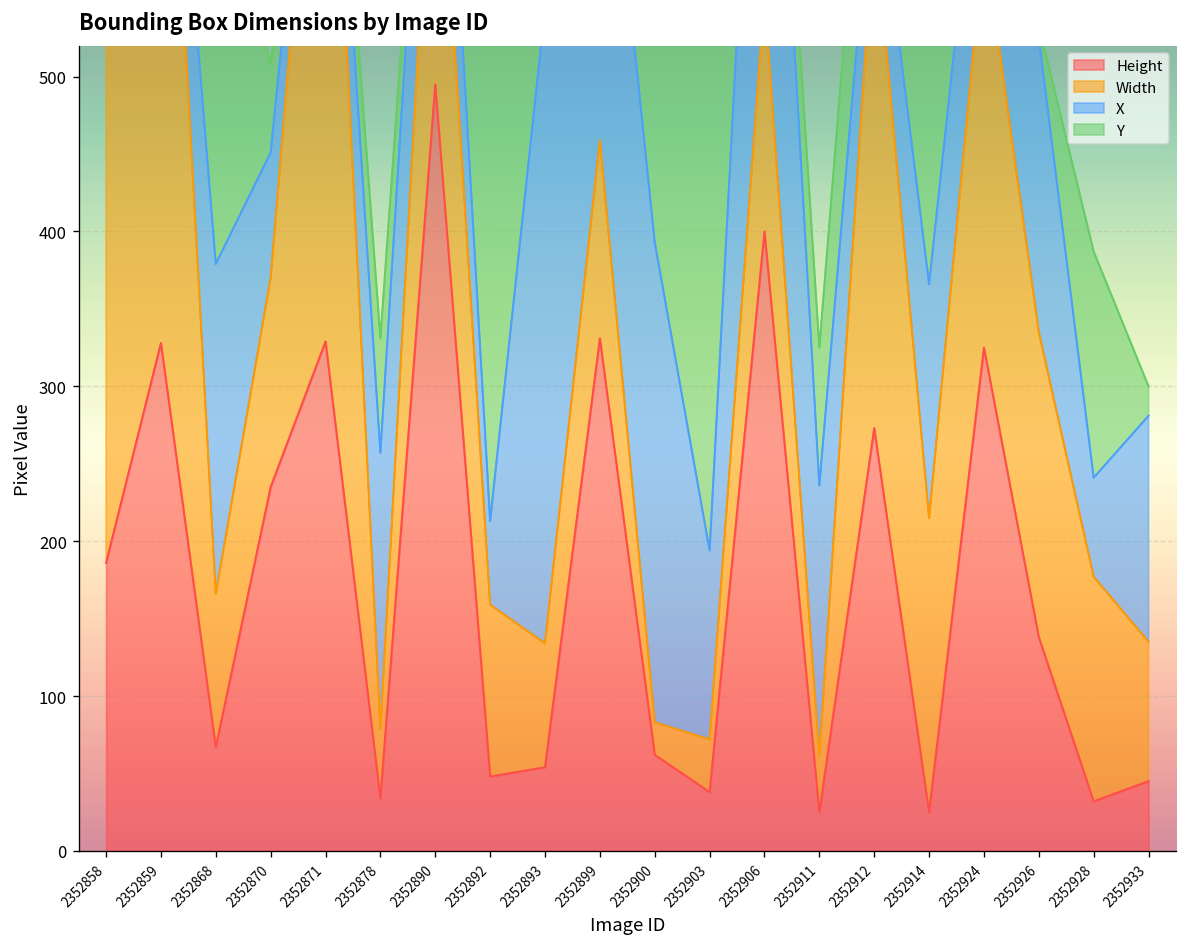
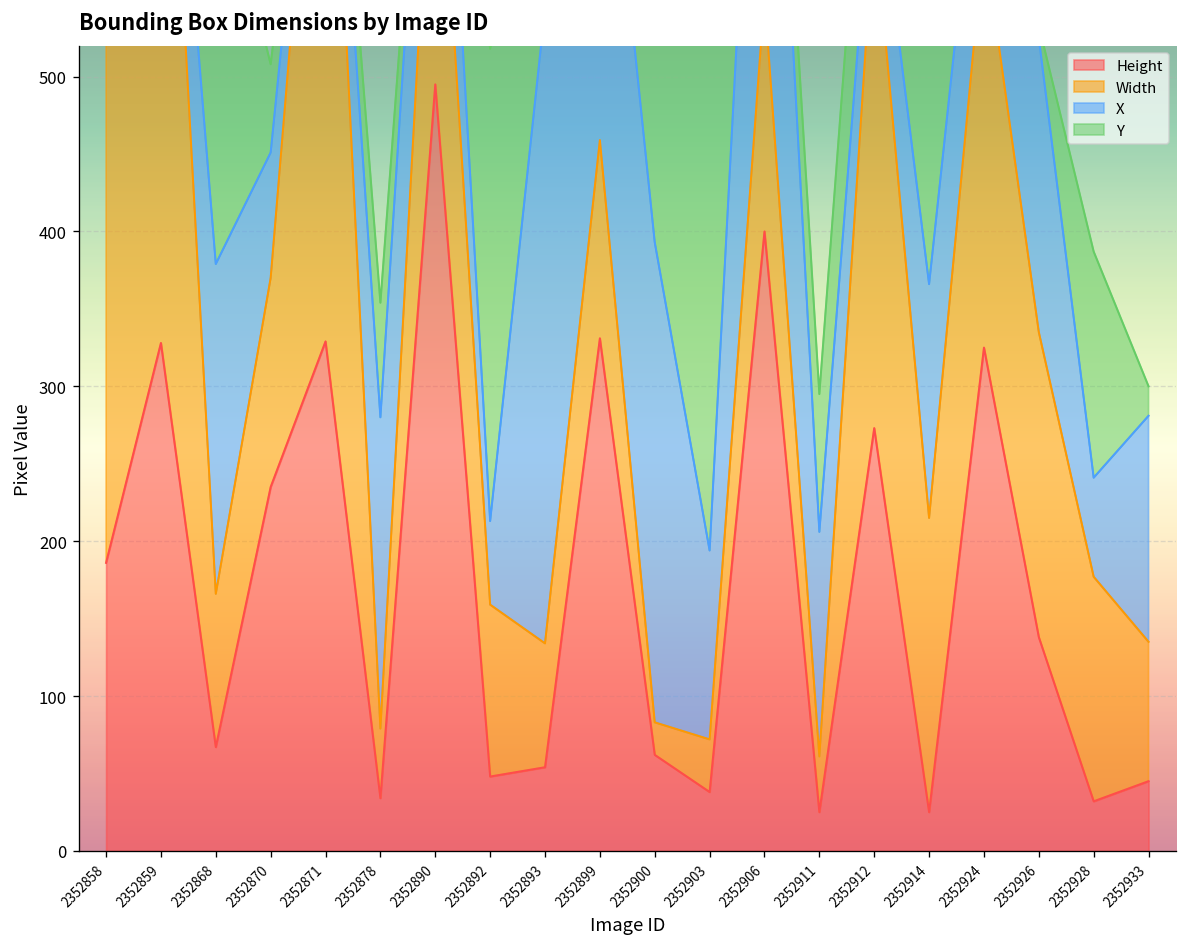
X, 2352878: 178 -> 201
X, 2352911: 175 -> 145
